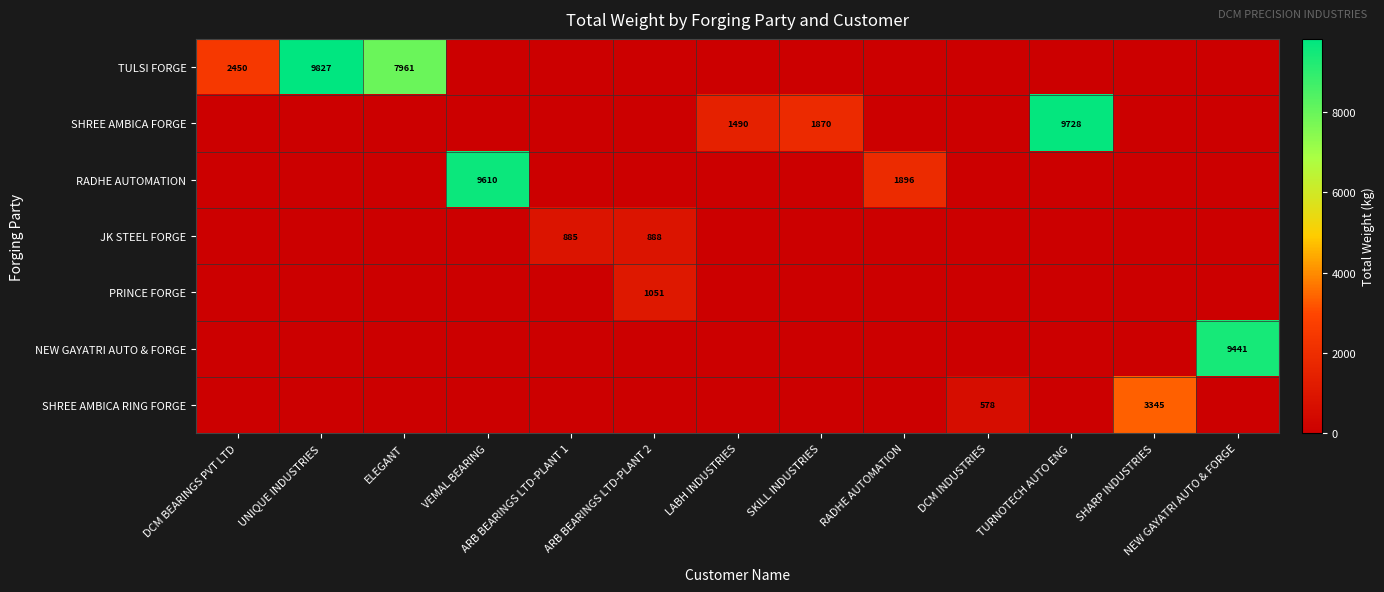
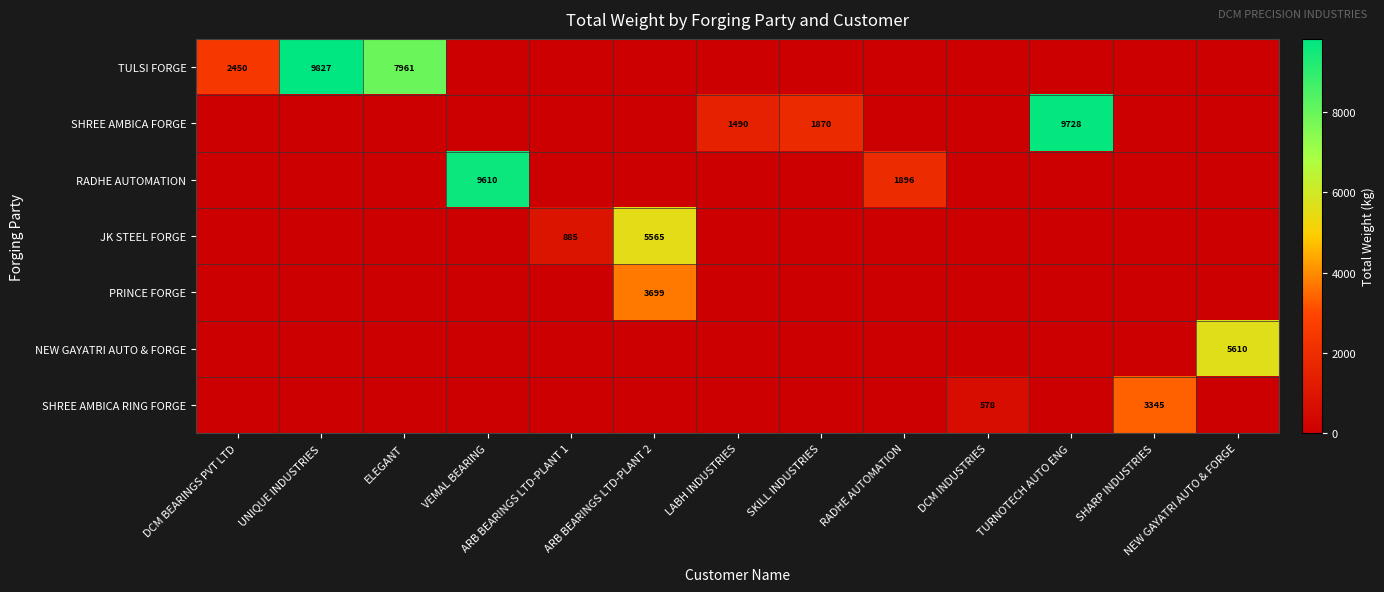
JK STEEL FORGE, ARB BEARINGS LTD-PLANT 2: 888 -> 5565
PRINCE FORGE, ARB BEARINGS LTD-PLANT 2: 1051 -> 3699
NEW GAYATRI AUTO & FORGE, NEW GAYATRI AUTO & FORGE: 9441 -> 5610
